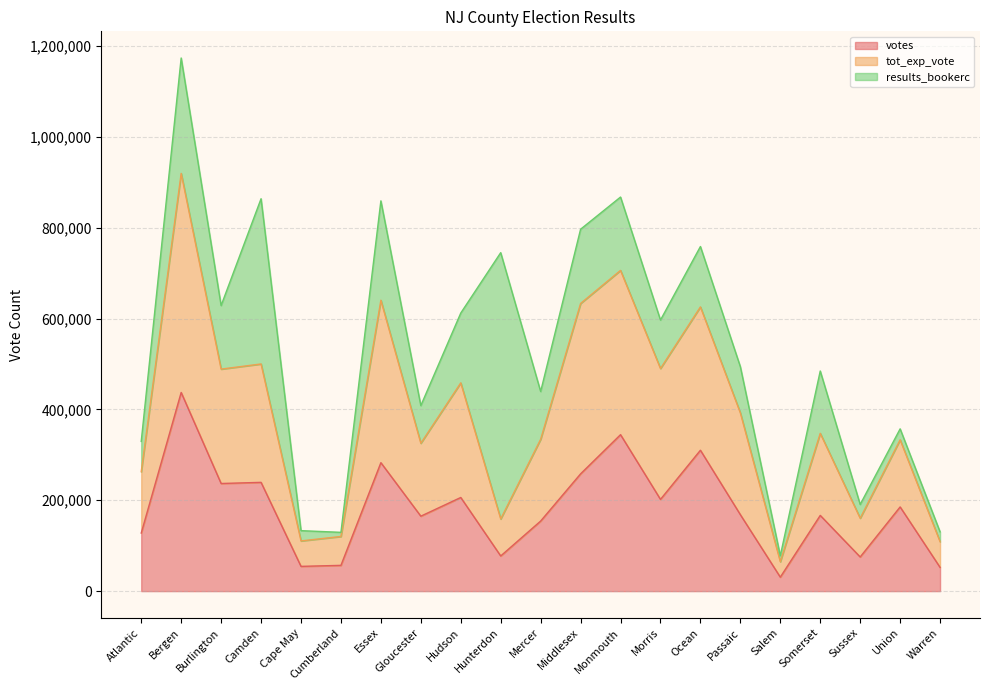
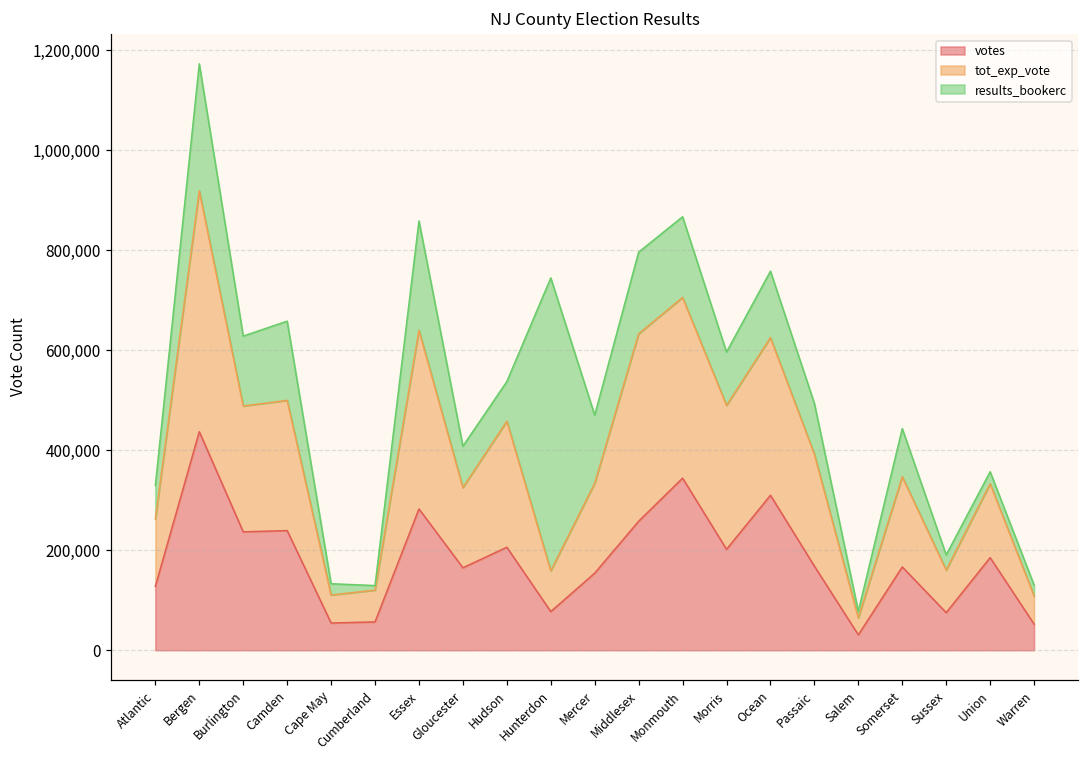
results_bookerc, Camden: 360,000 -> 160,000
results_bookerc, Hudson: 150,000 -> 80,000
results_bookerc, Mercer: 110,000 -> 140,000
results_bookerc, Somerset: 140,000 -> 100,000
